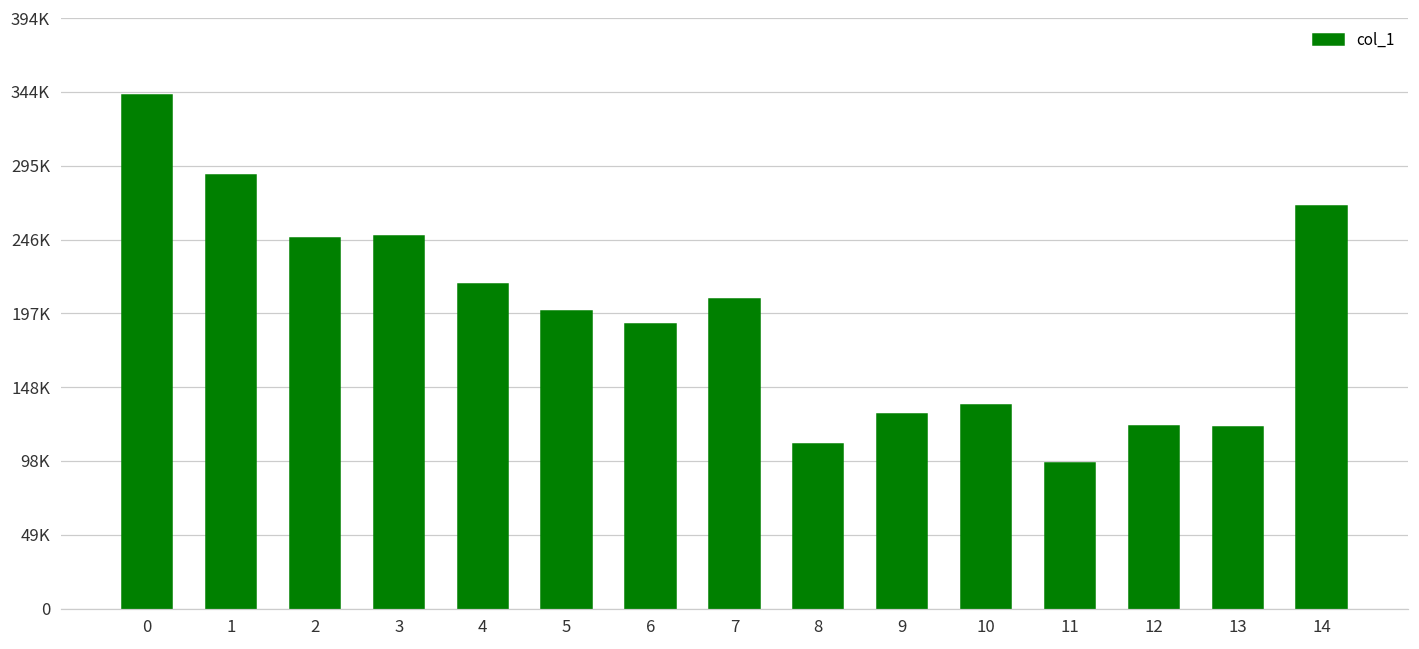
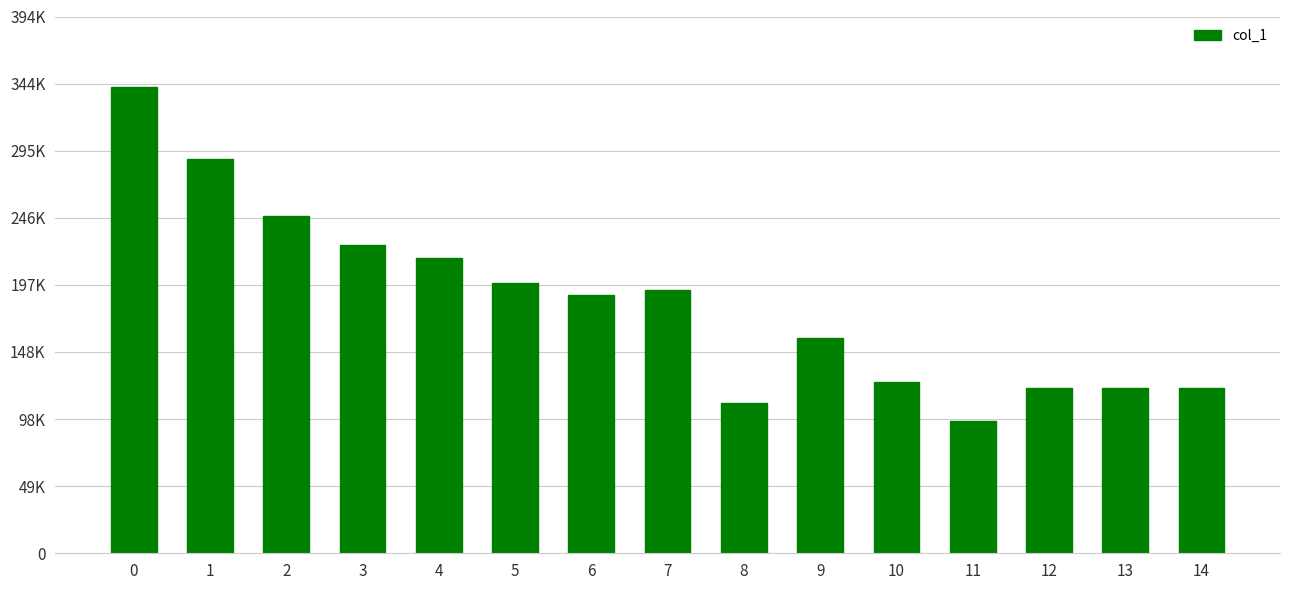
3: 248000 -> 226000
7: 206000 -> 193000
9: 130000 -> 158000
10: 136000 -> 126000
14: 268000 -> 121000
